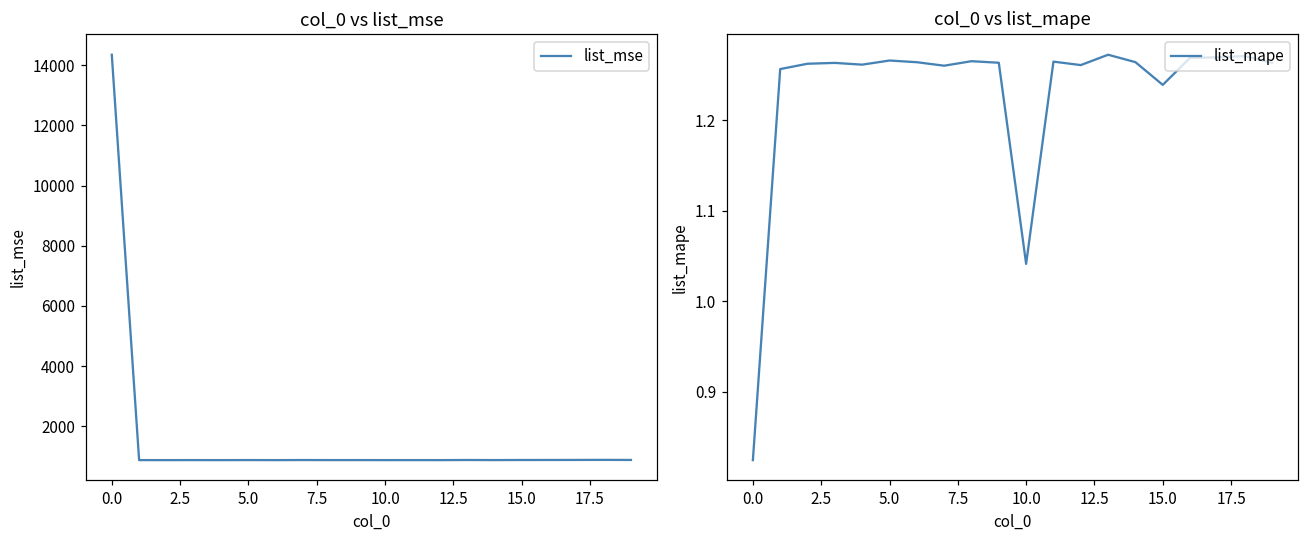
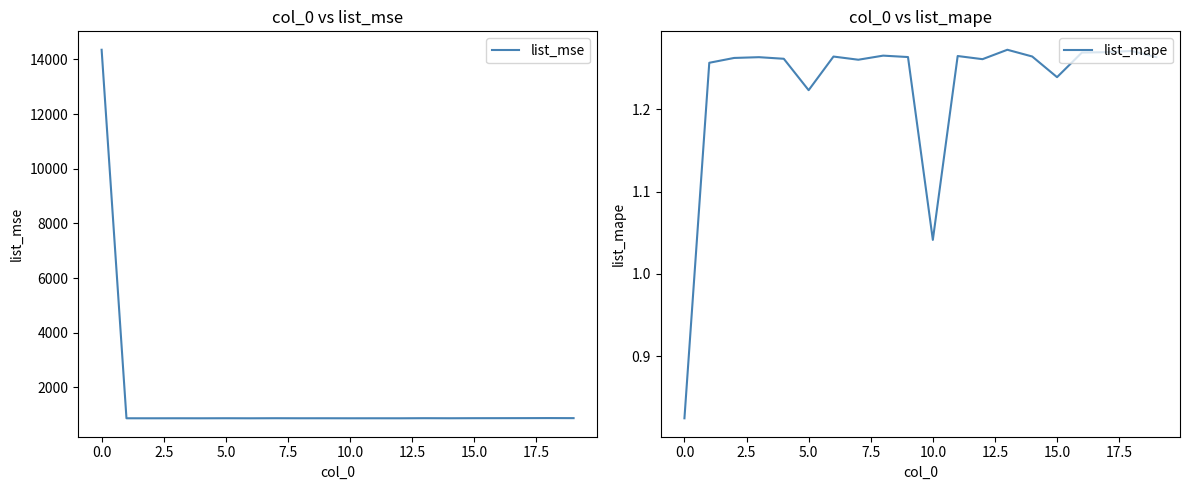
col_0 vs list_mape, 5.0: 1.27 -> 1.22
